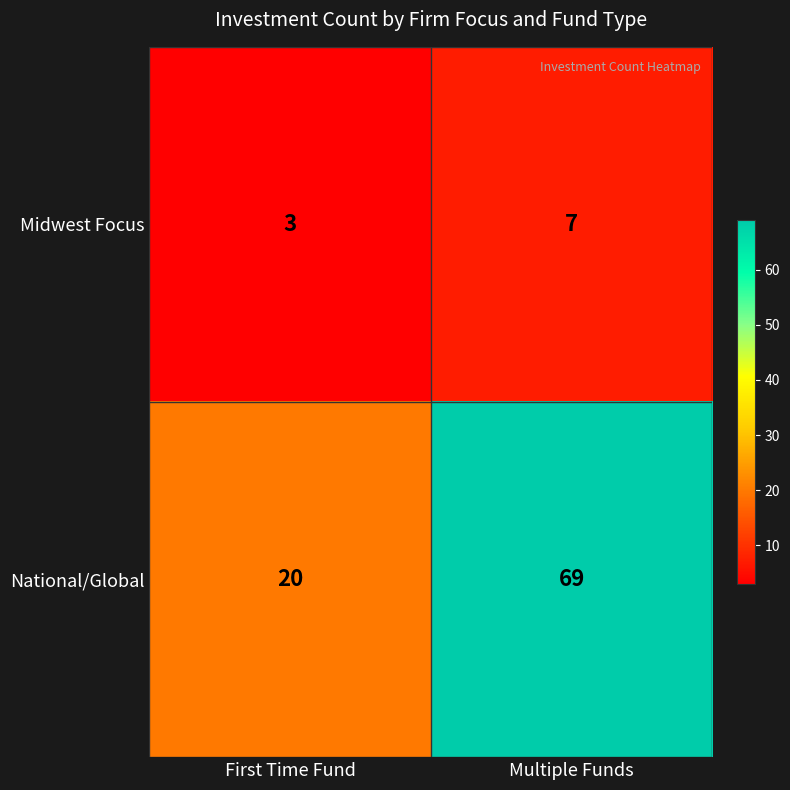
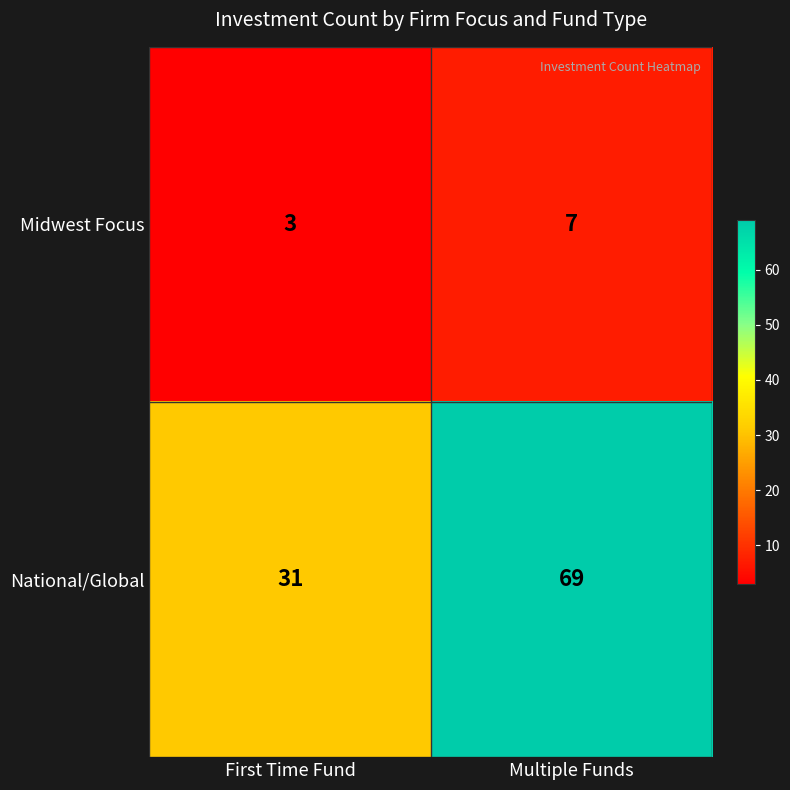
National/Global, First Time Fund: 20 -> 31
